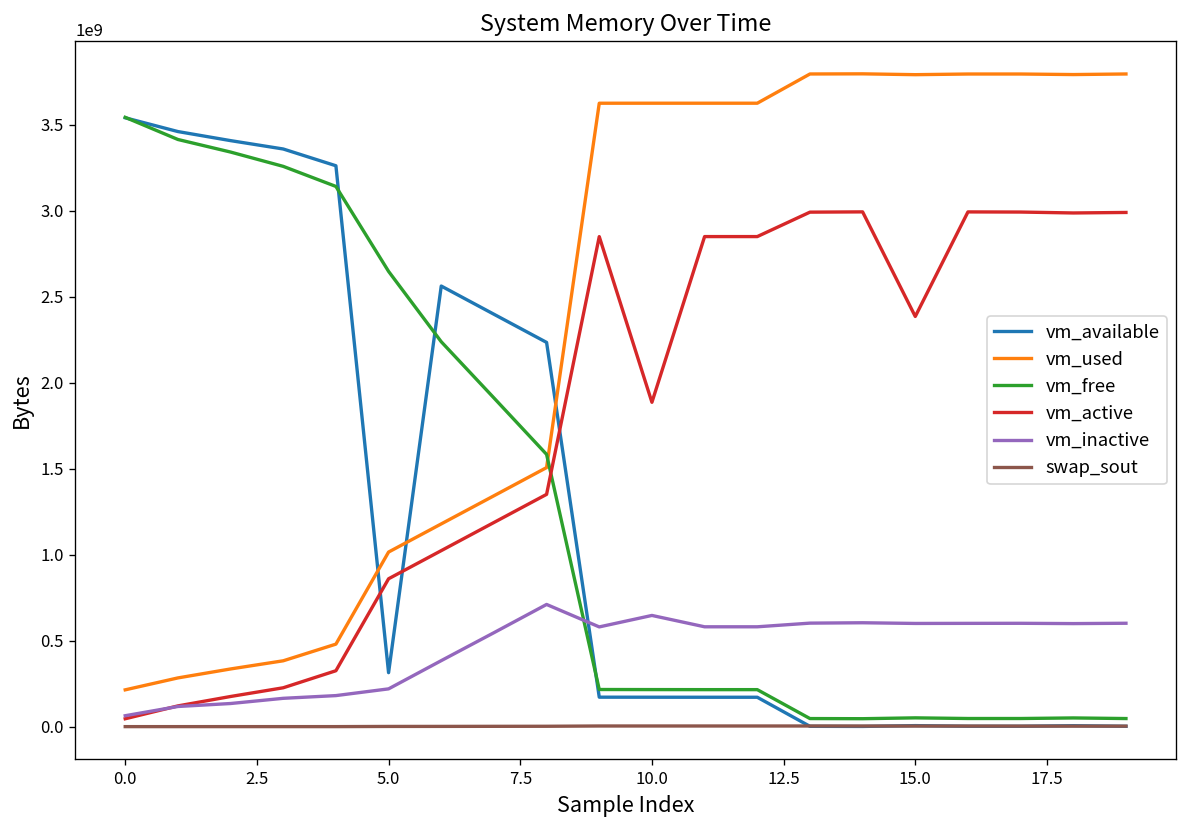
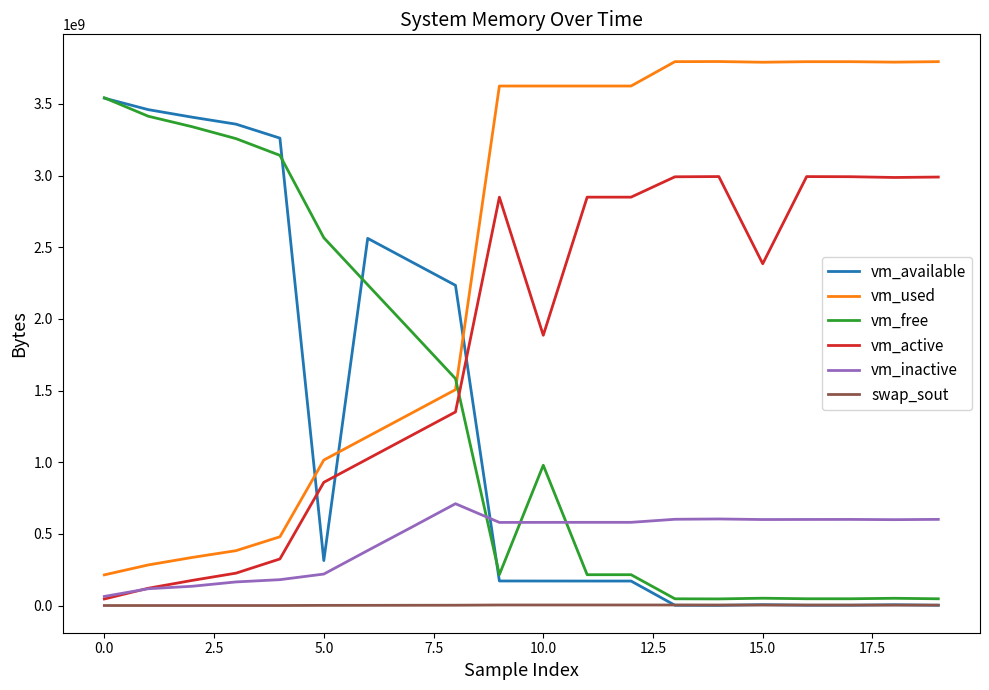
vm_free, 5.0: 2650000000 -> 2570000000
vm_free, 10.0: 220000000 -> 980000000
vm_inactive, 10.0: 650000000 -> 580000000
